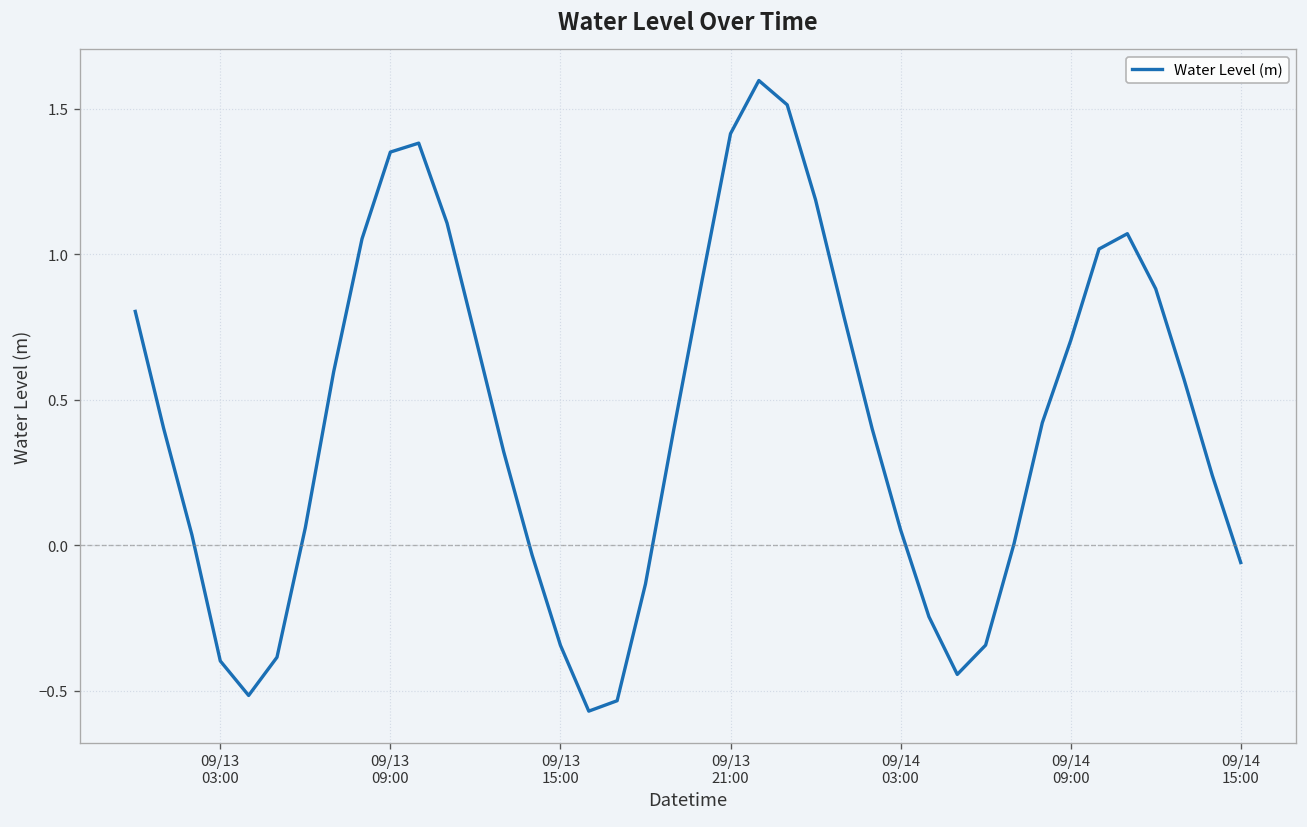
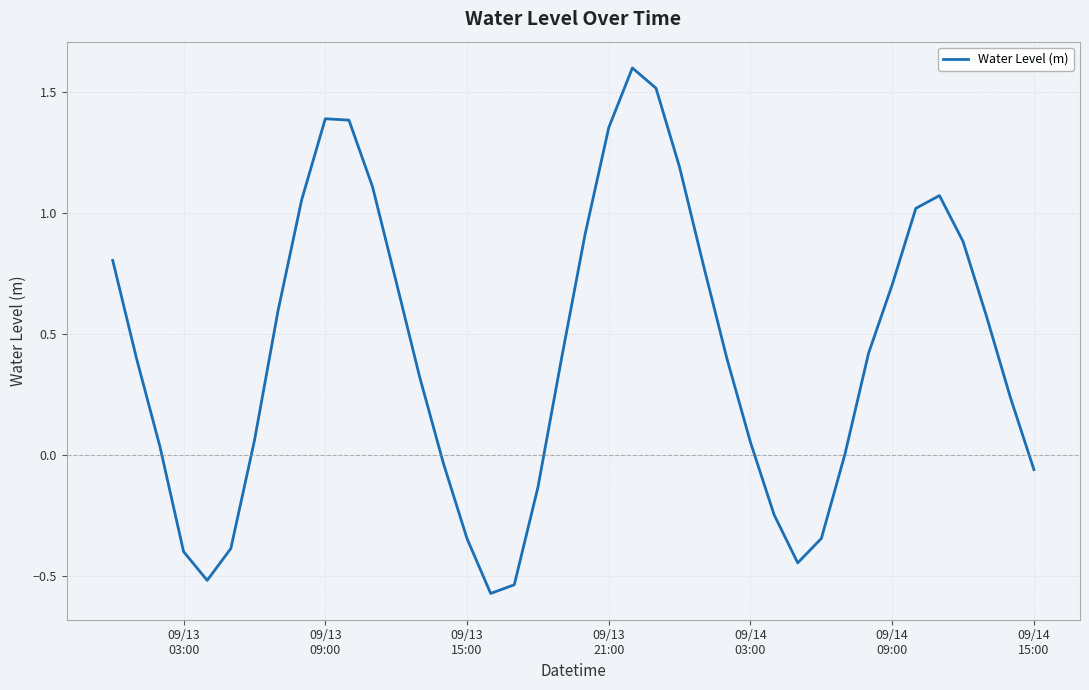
09/13 09:00: 1.35 -> 1.39
09/13 21:00: 1.42 -> 1.35
